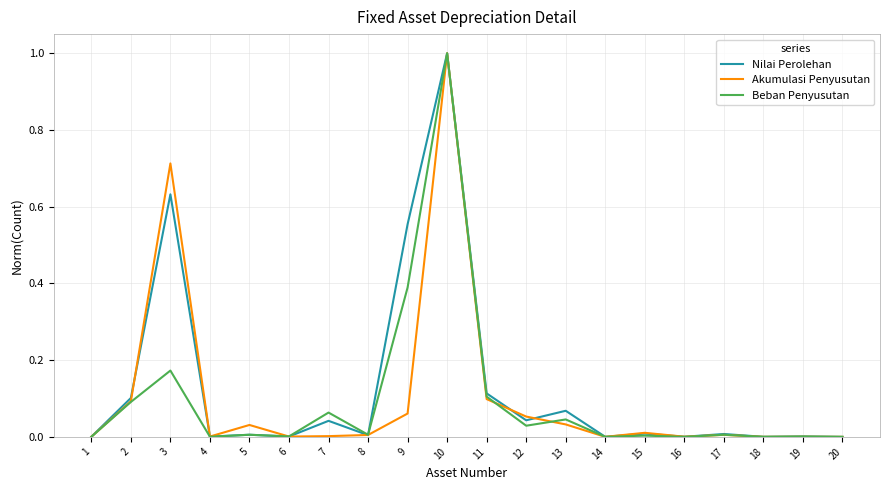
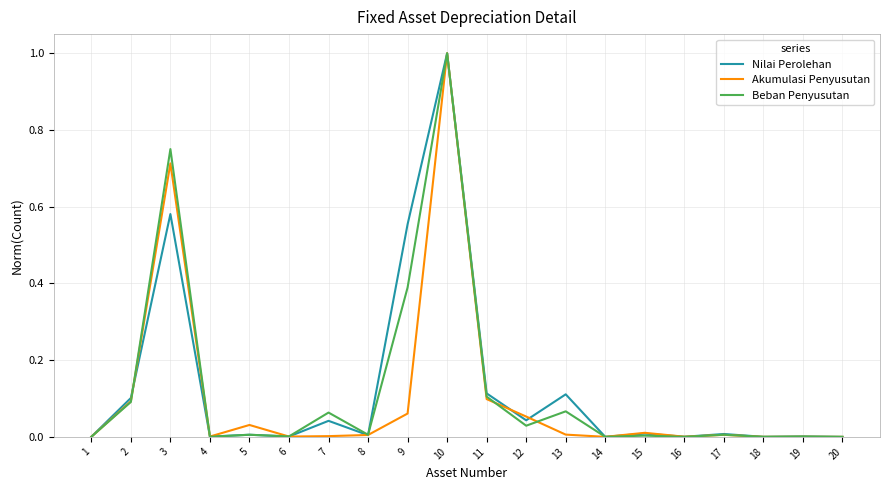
Nilai Perolehan, 3: 0.63 -> 0.58
Beban Penyusutan, 3: 0.17 -> 0.75
Nilai Perolehan, 13: 0.07 -> 0.11
Akumulasi Penyusutan, 13: 0.03 -> 0.01
Beban Penyusutan, 13: 0.05 -> 0.07
